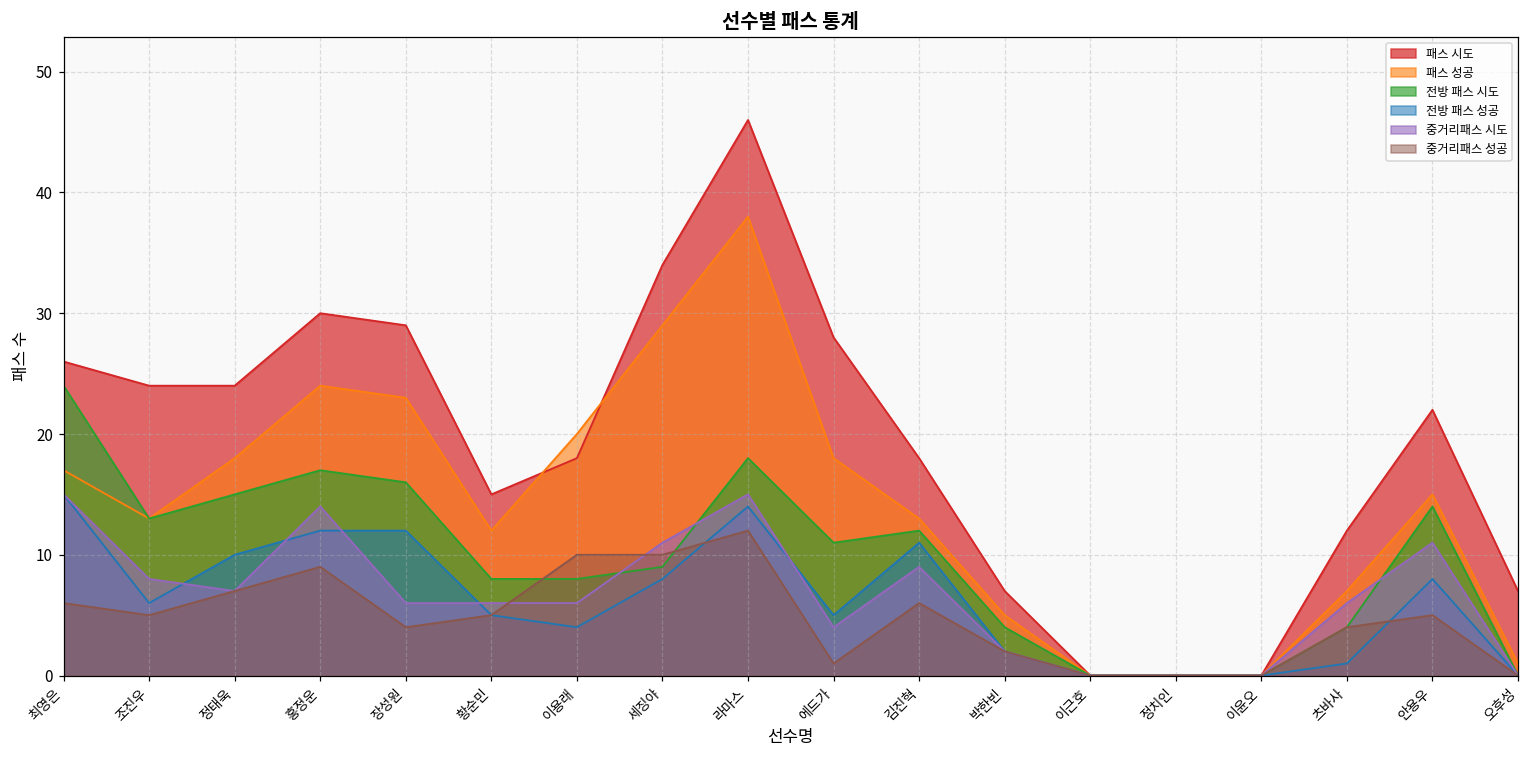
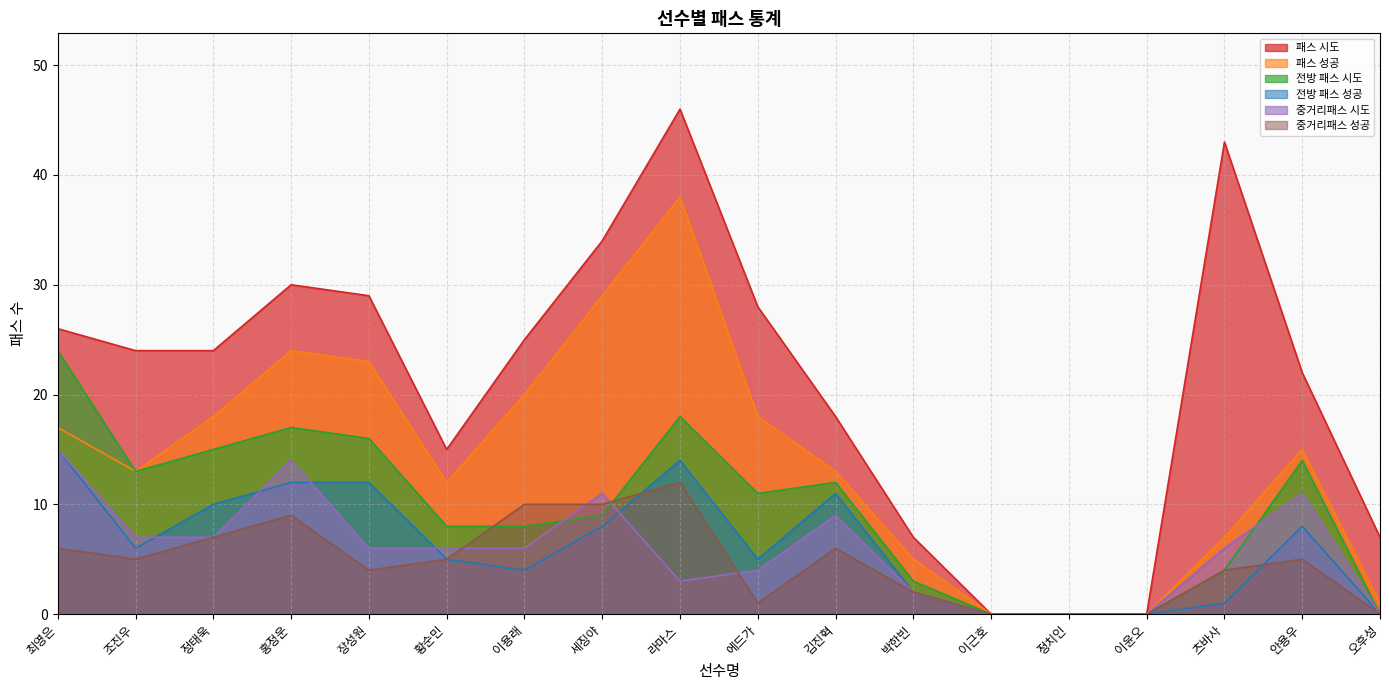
중거리패스 시도, 조진우: 8 -> 7
패스 시도, 이용래: 18 -> 25
중거리패스 시도, 라마스: 15 -> 3
전방 패스 시도, 박한빈: 4 -> 3
패스 시도, 츠바사: 12 -> 43
